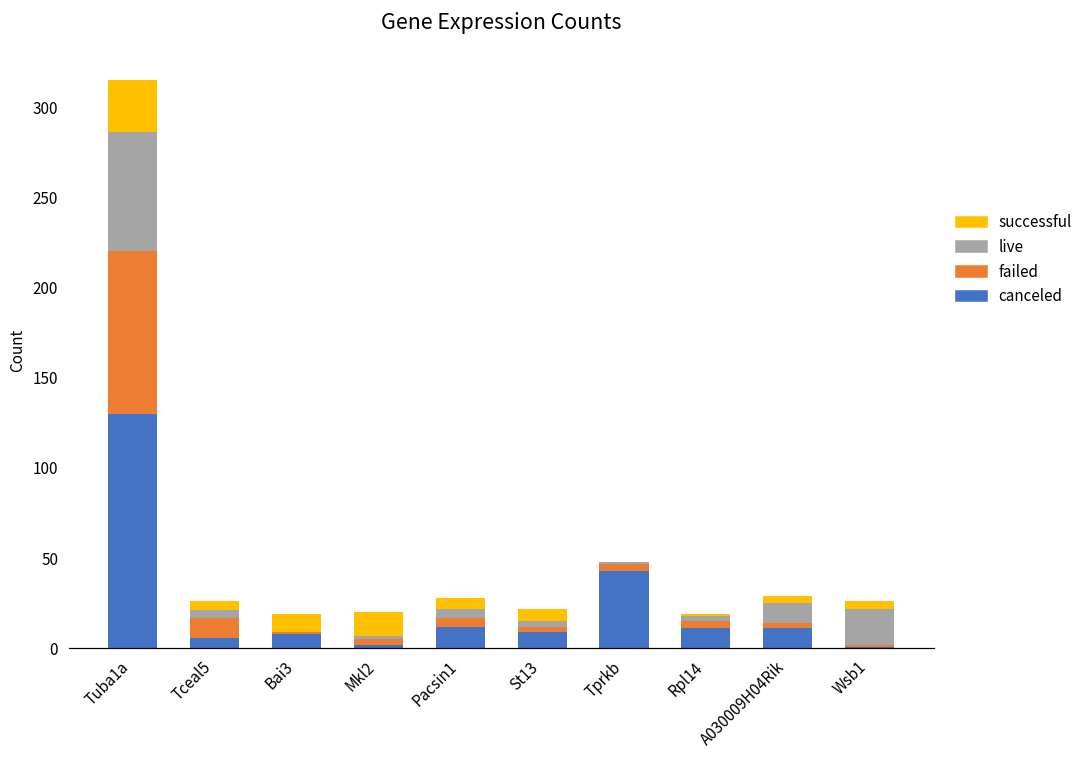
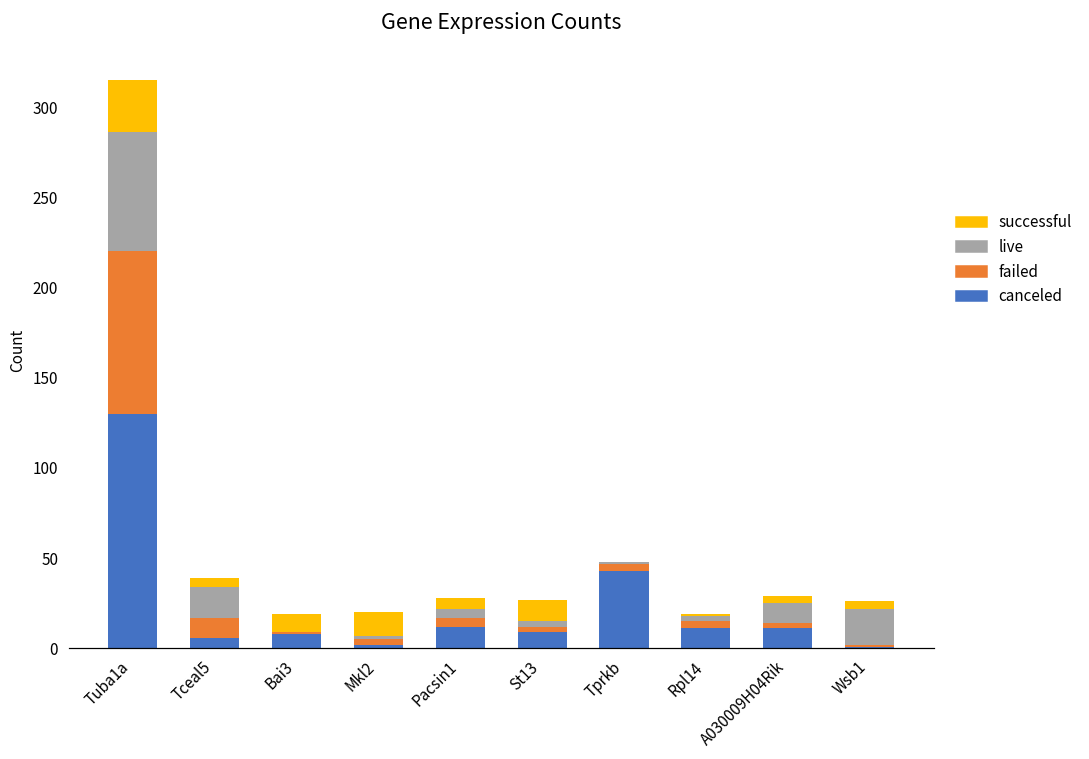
live, Tceal5: 4 -> 17
successful, St13: 7 -> 12
